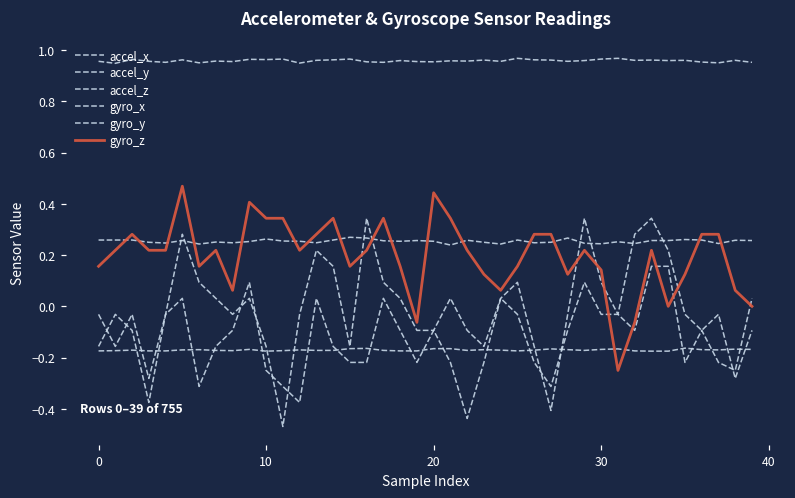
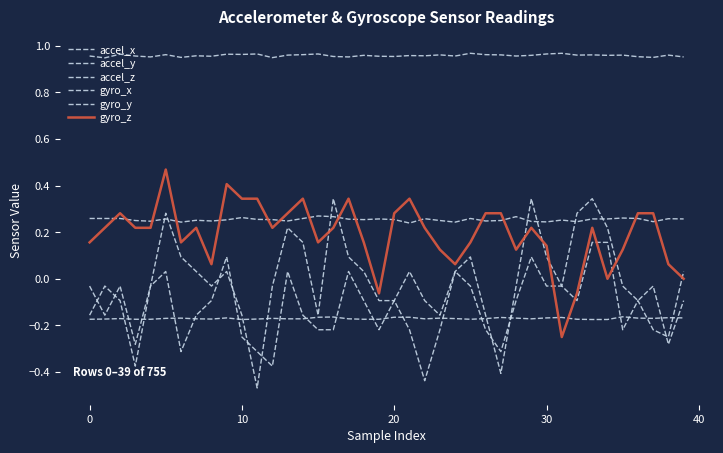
gyro_z, 20: 0.44 -> 0.28
